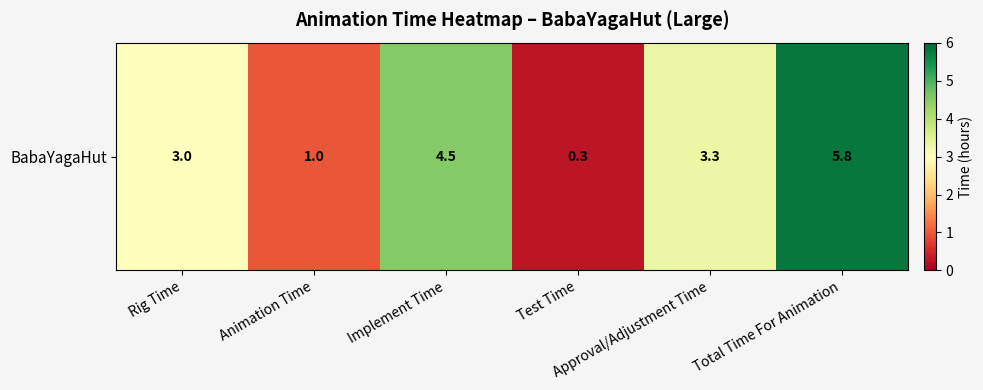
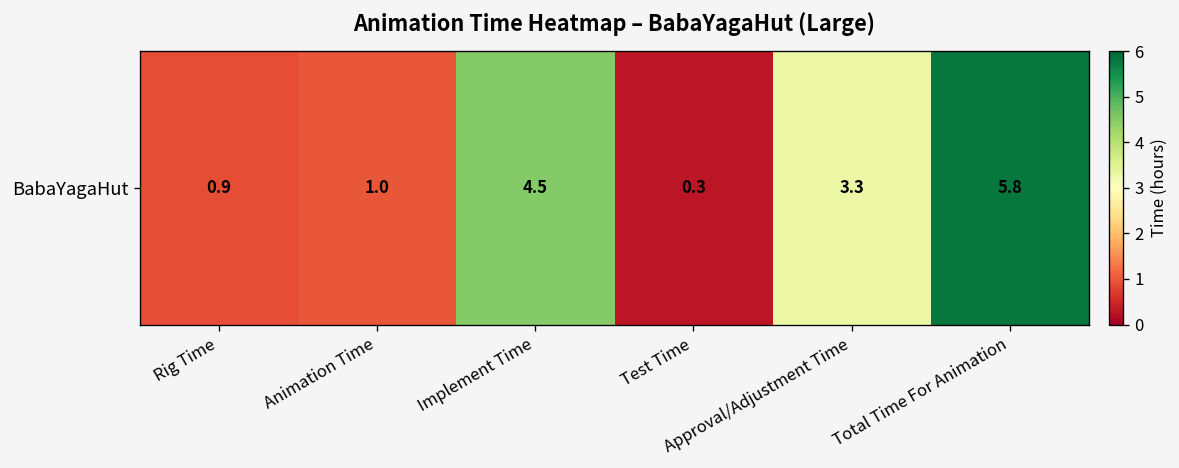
BabaYagaHut, Rig Time: 3.0 -> 0.9
